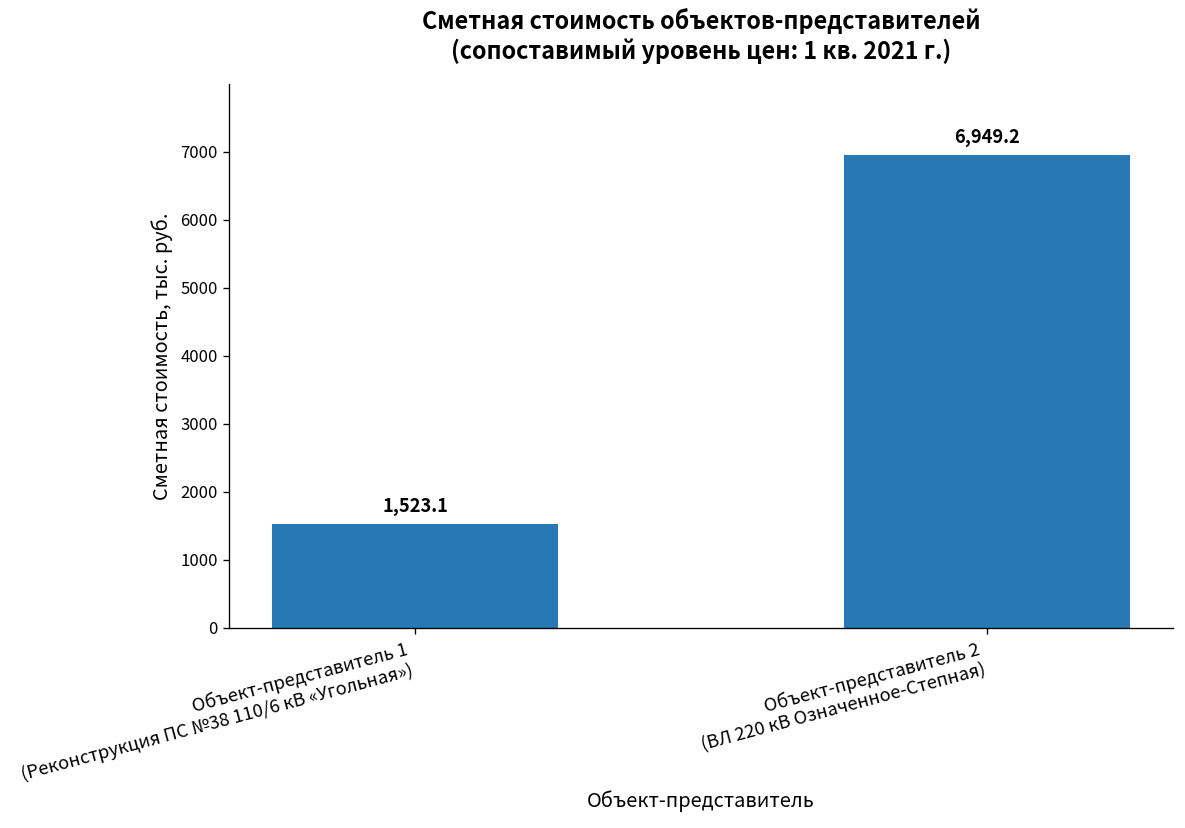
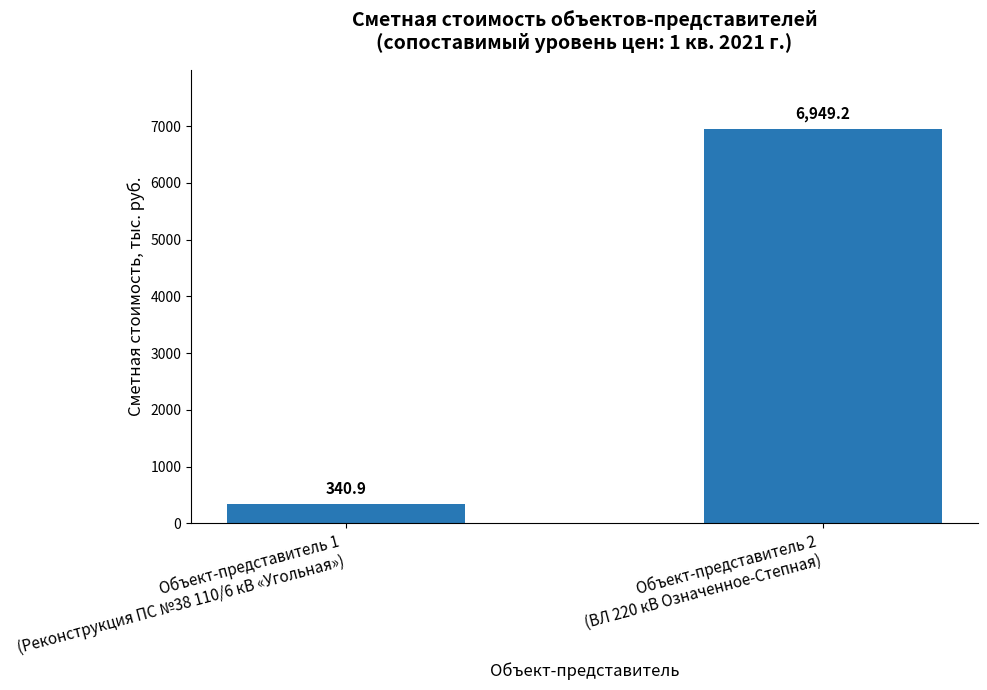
Объект-представитель 1 (Реконструкция ПС №38 110/6 кВ «Угольная»): 1,523.1 -> 340.9
